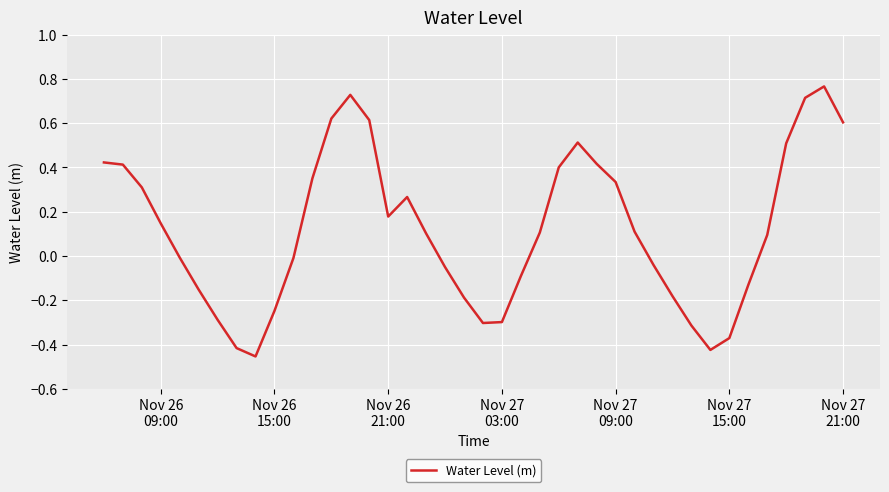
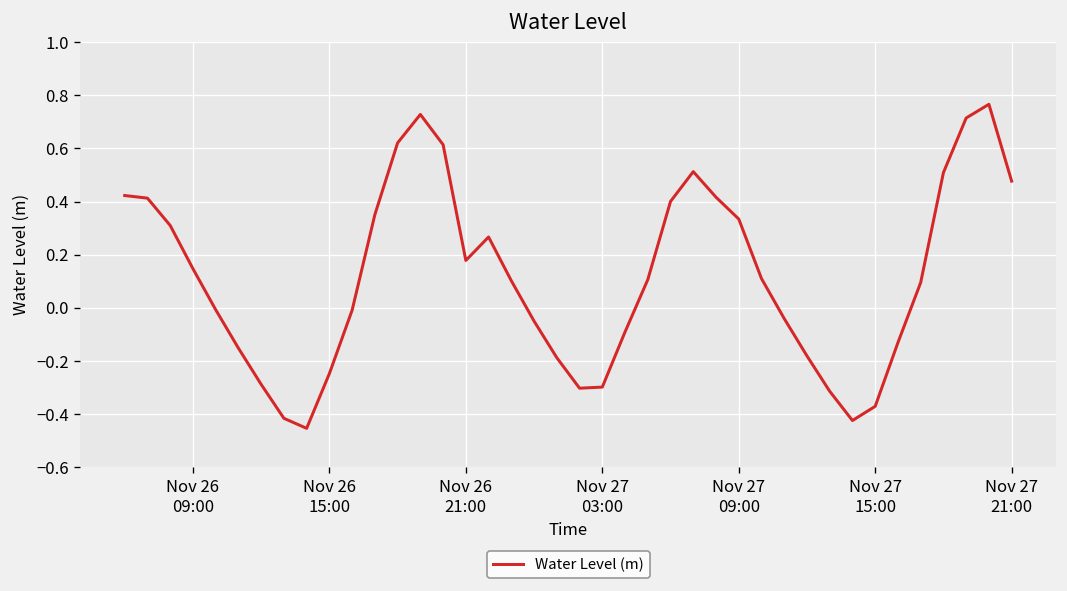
Nov 27 21:00: 0.60 -> 0.48
